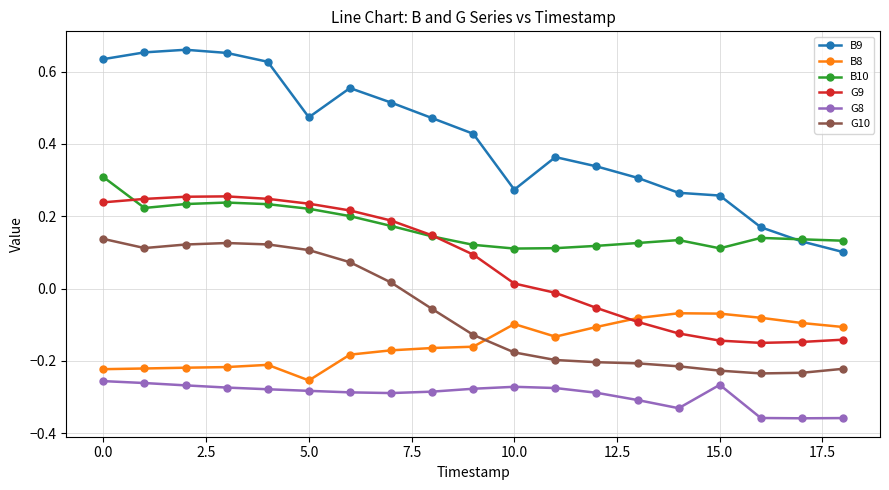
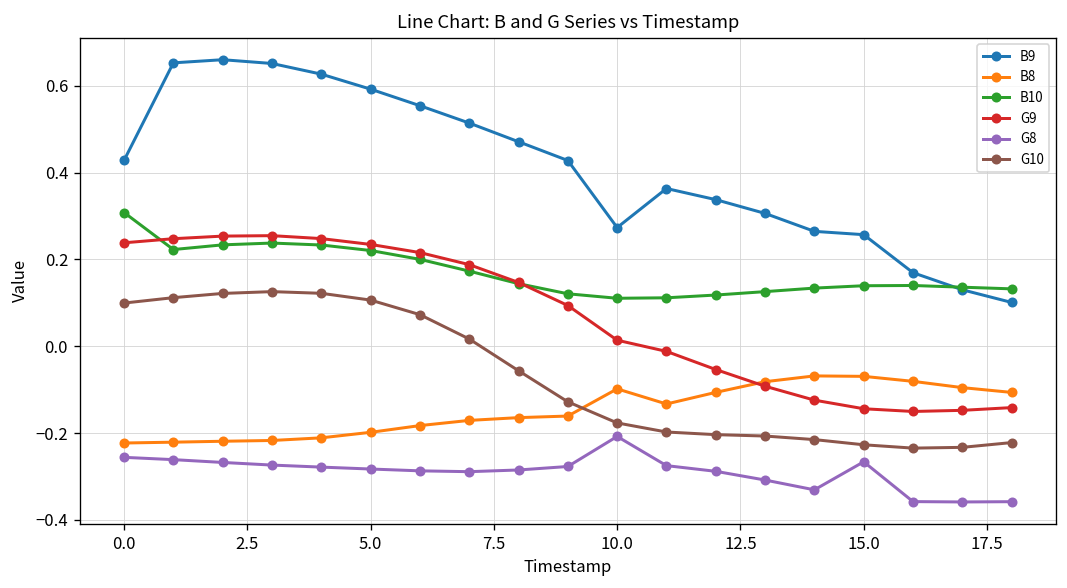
B9, 0.0: 0.63 -> 0.43
G10, 0.0: 0.14 -> 0.10
B9, 5.0: 0.47 -> 0.59
B8, 5.0: -0.25 -> -0.20
G8, 10.0: -0.27 -> -0.21
B10, 15.0: 0.11 -> 0.14
